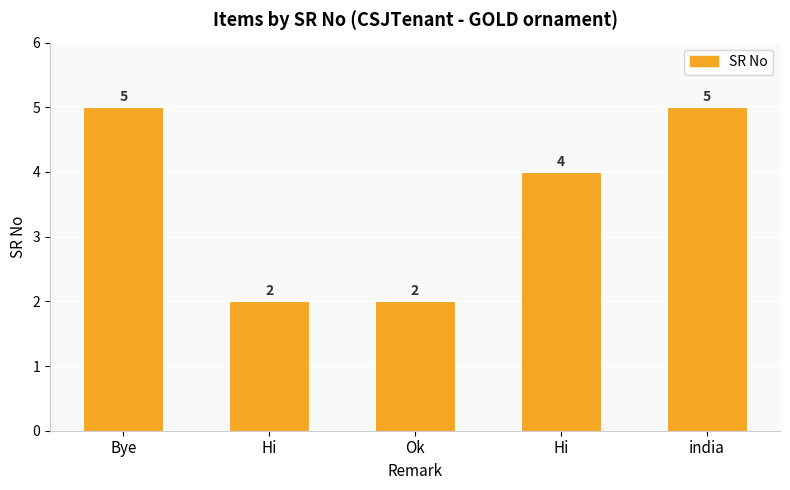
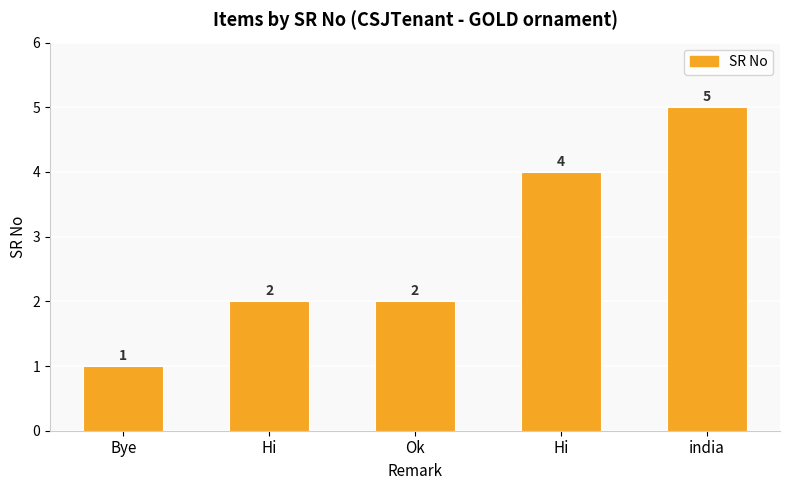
Bye: 5 -> 1
